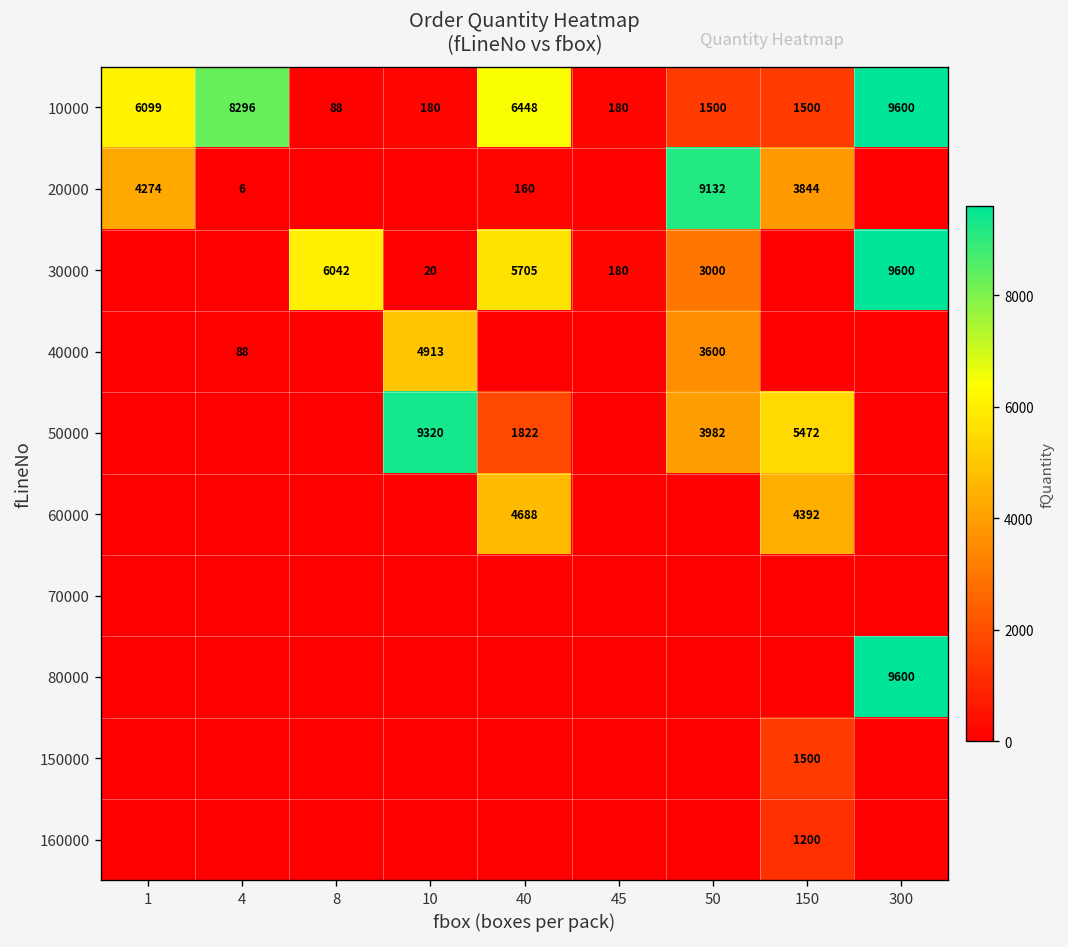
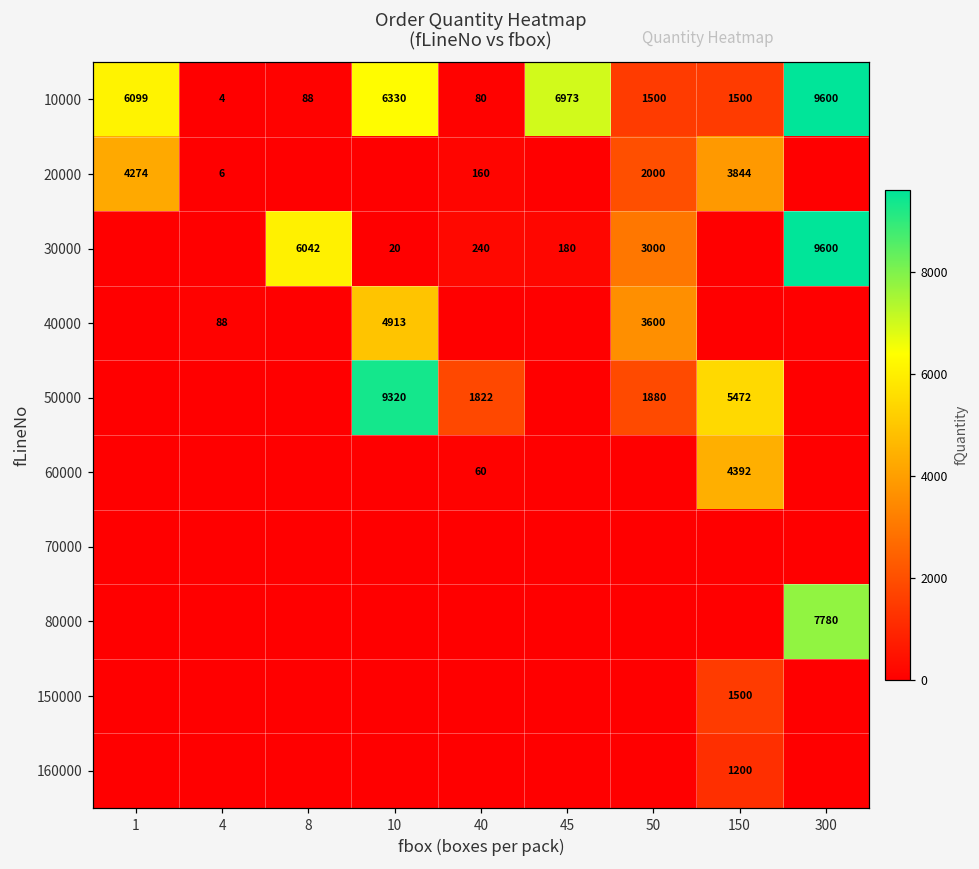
10000, 4: 8296 -> 4
10000, 10: 180 -> 6330
10000, 40: 6448 -> 80
10000, 45: 180 -> 6973
20000, 50: 9132 -> 2000
30000, 40: 5705 -> 240
50000, 50: 3982 -> 1880
60000, 40: 4688 -> 60
80000, 300: 9600 -> 7780
